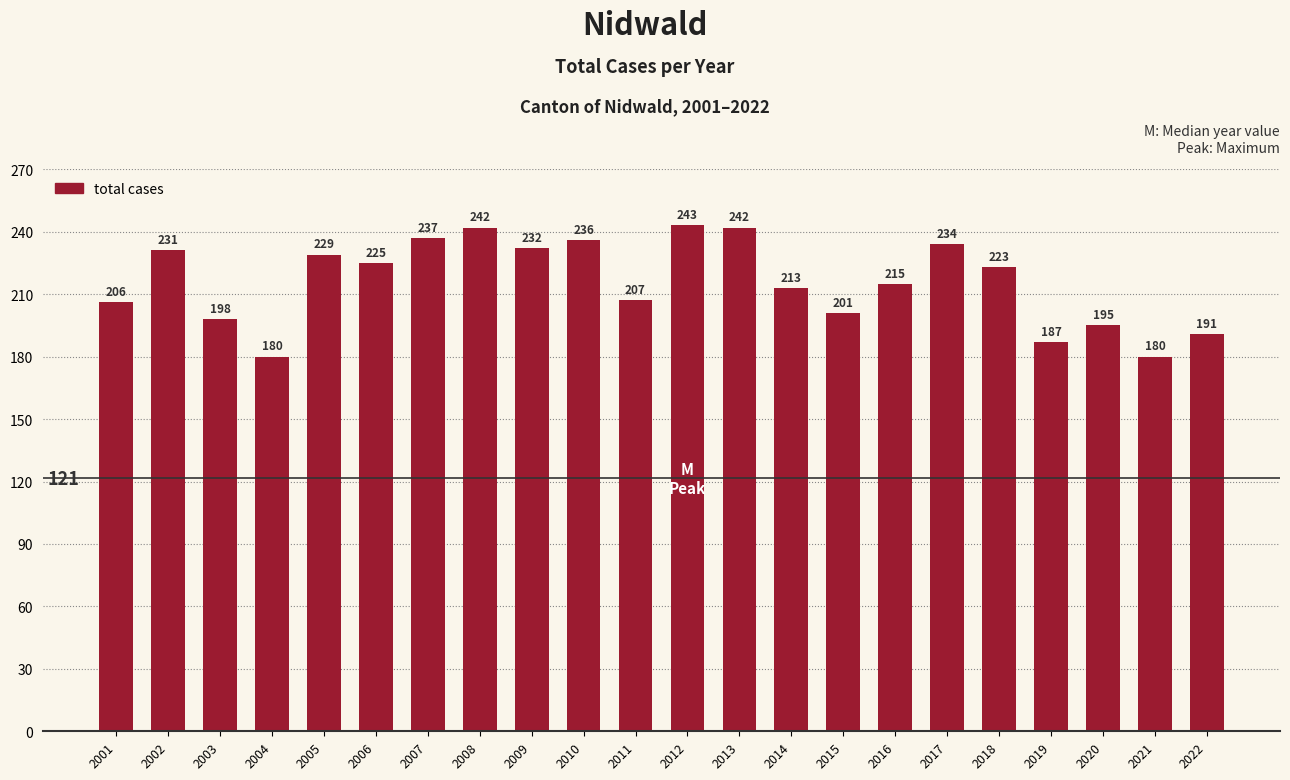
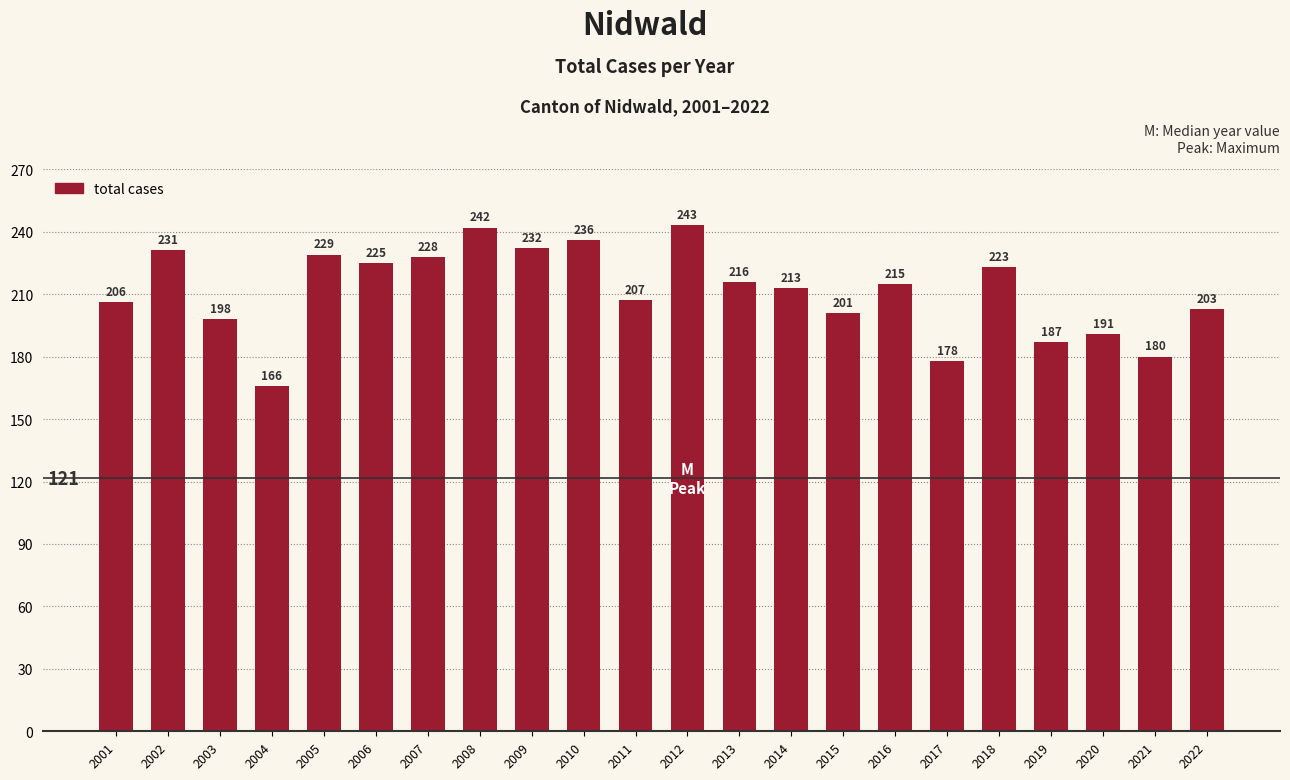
2004: 180 -> 166
2007: 237 -> 228
2013: 242 -> 216
2017: 234 -> 178
2020: 195 -> 191
2022: 191 -> 203
